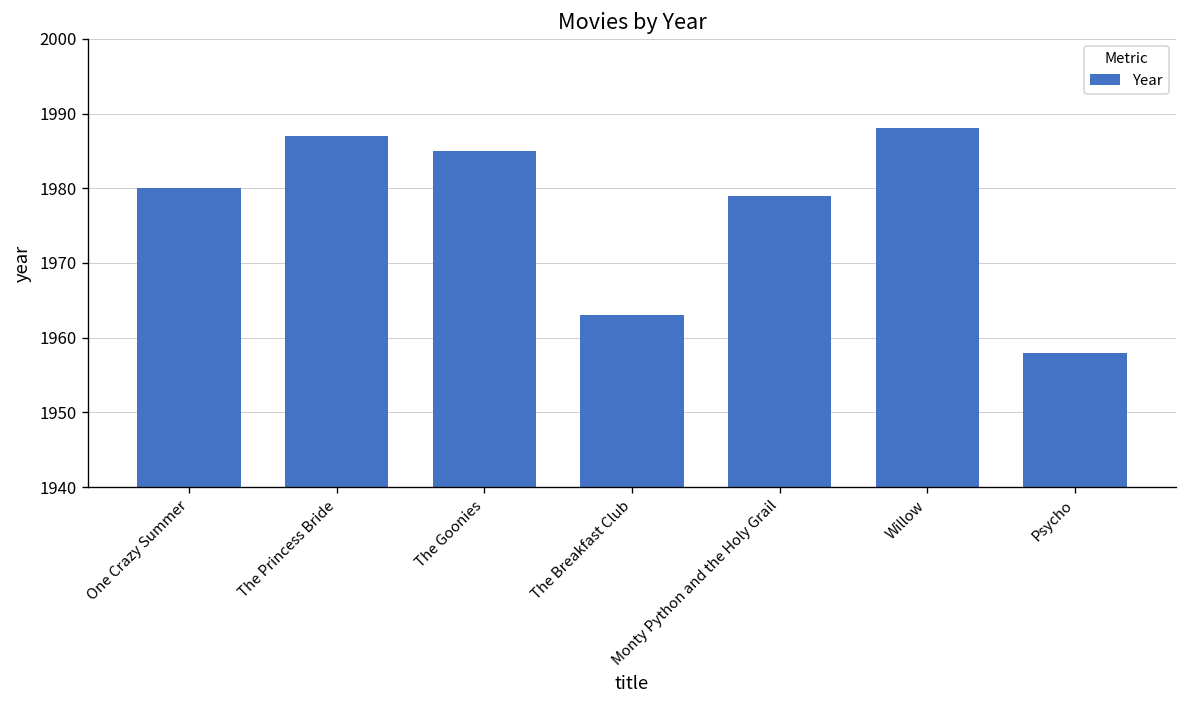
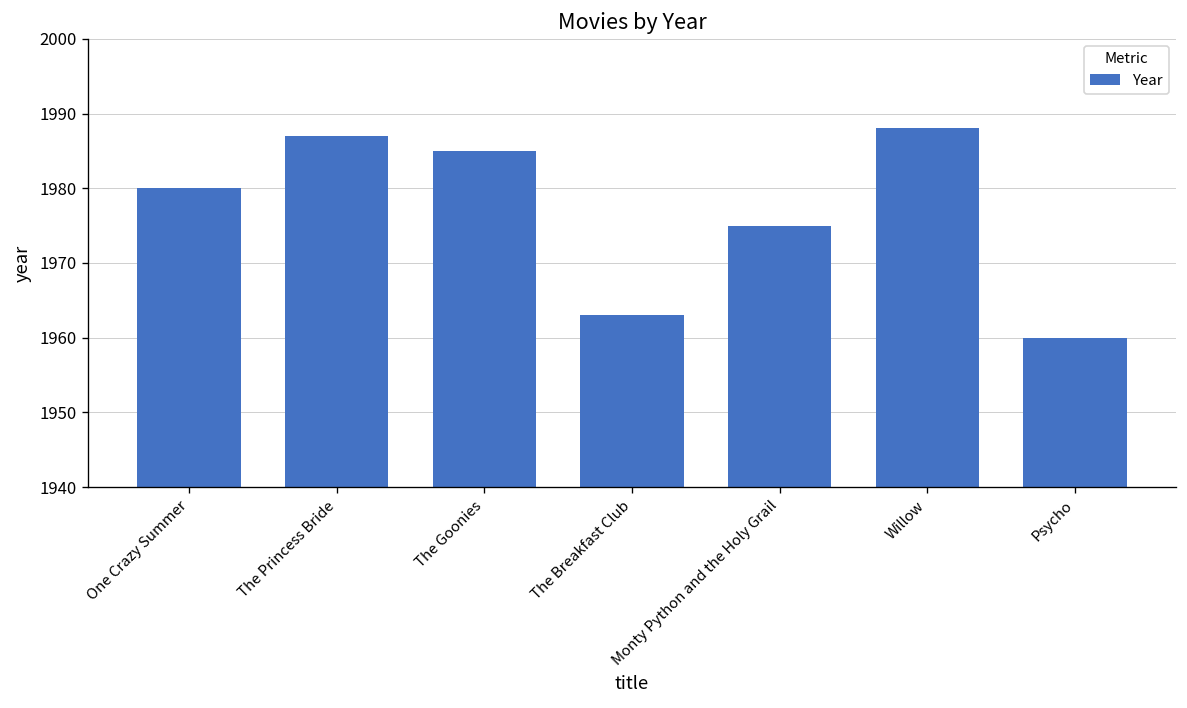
Monty Python and the Holy Grail: 1979 -> 1975
Psycho: 1958 -> 1960
